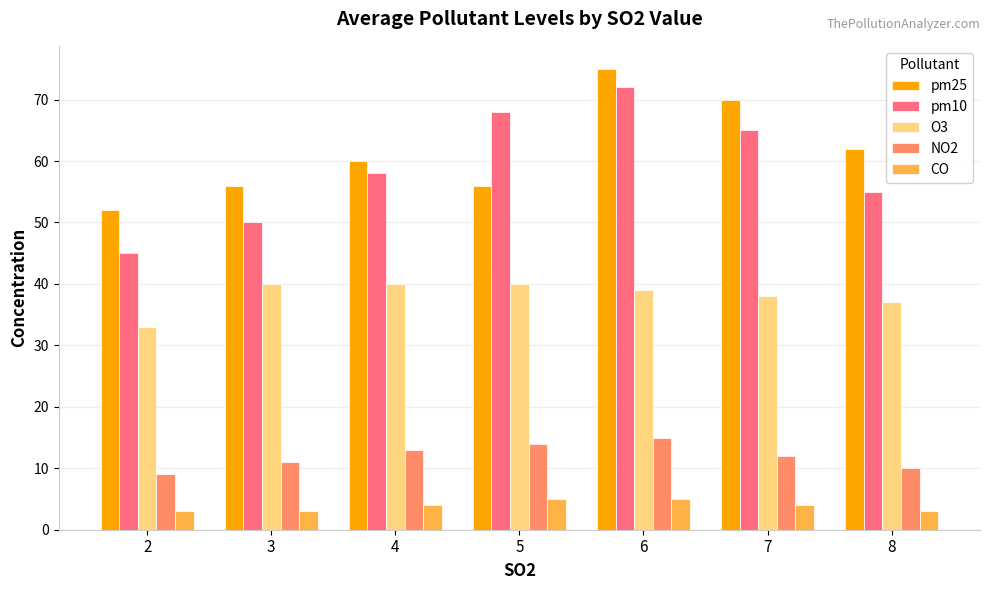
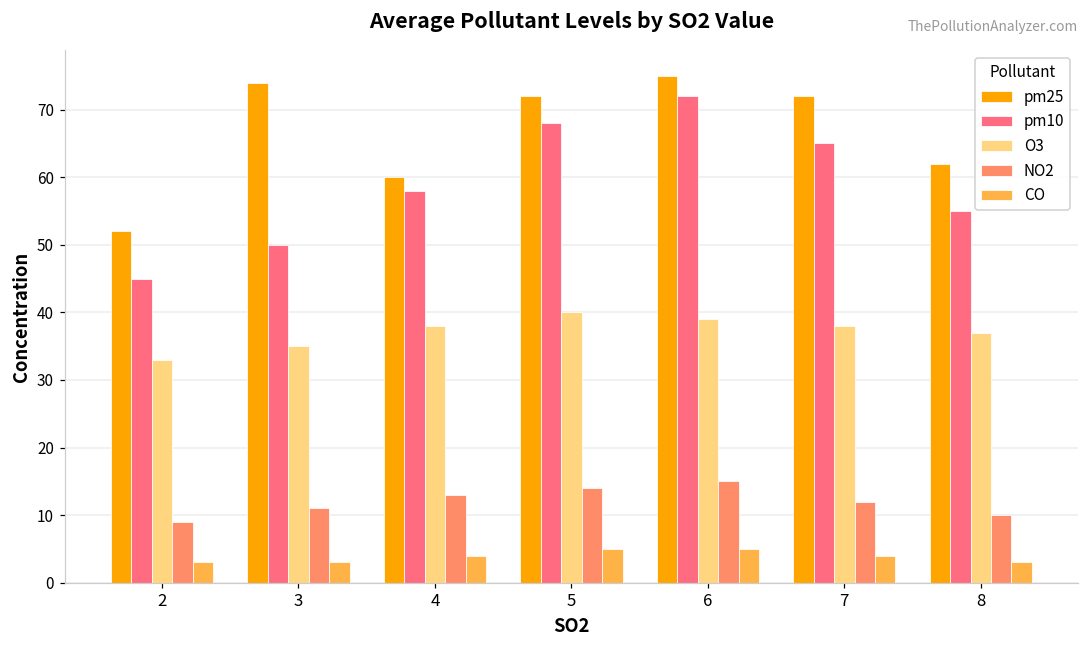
pm25, 3: 56 -> 74
O3, 3: 40 -> 35
O3, 4: 40 -> 38
pm25, 5: 56 -> 72
pm25, 7: 70 -> 72
